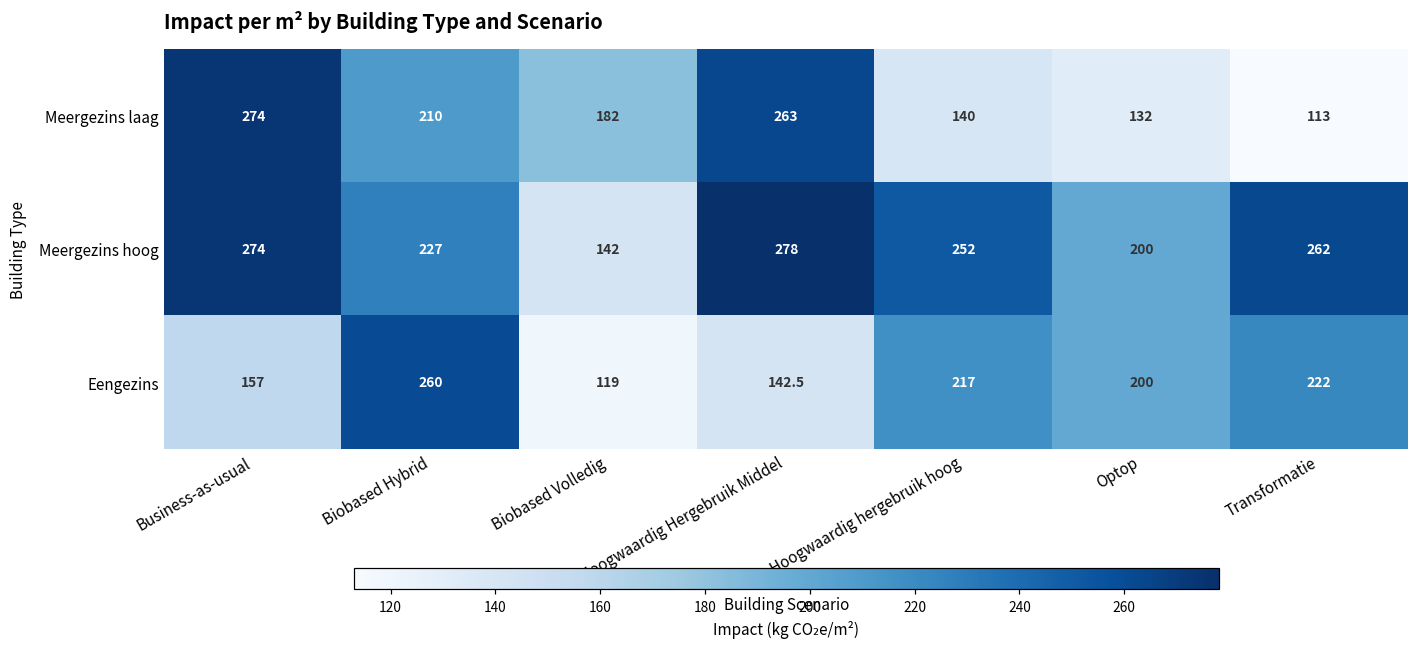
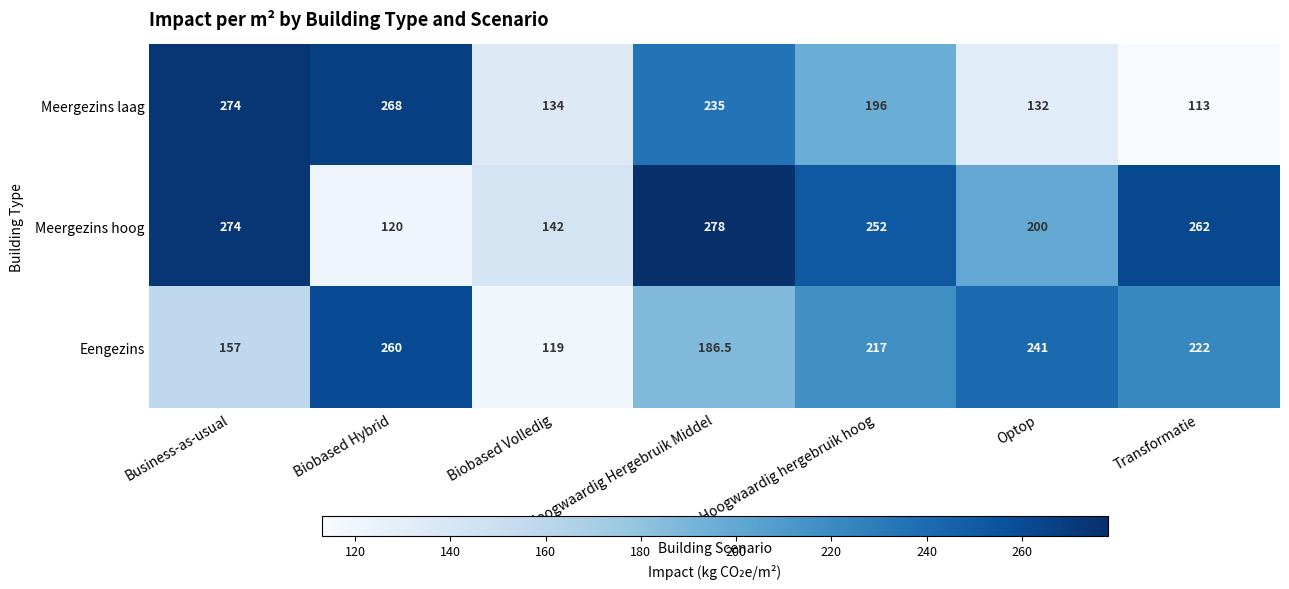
Meergezins laag, Biobased Hybrid: 210 -> 268
Meergezins laag, Biobased Volledig: 182 -> 134
Meergezins laag, Hoogwaardig Hergebruik Middel: 263 -> 235
Meergezins laag, Hoogwaardig hergebruik hoog: 140 -> 196
Meergezins hoog, Biobased Hybrid: 227 -> 120
Eengezins, Hoogwaardig Hergebruik Middel: 142.5 -> 186.5
Eengezins, Optop: 200 -> 241
